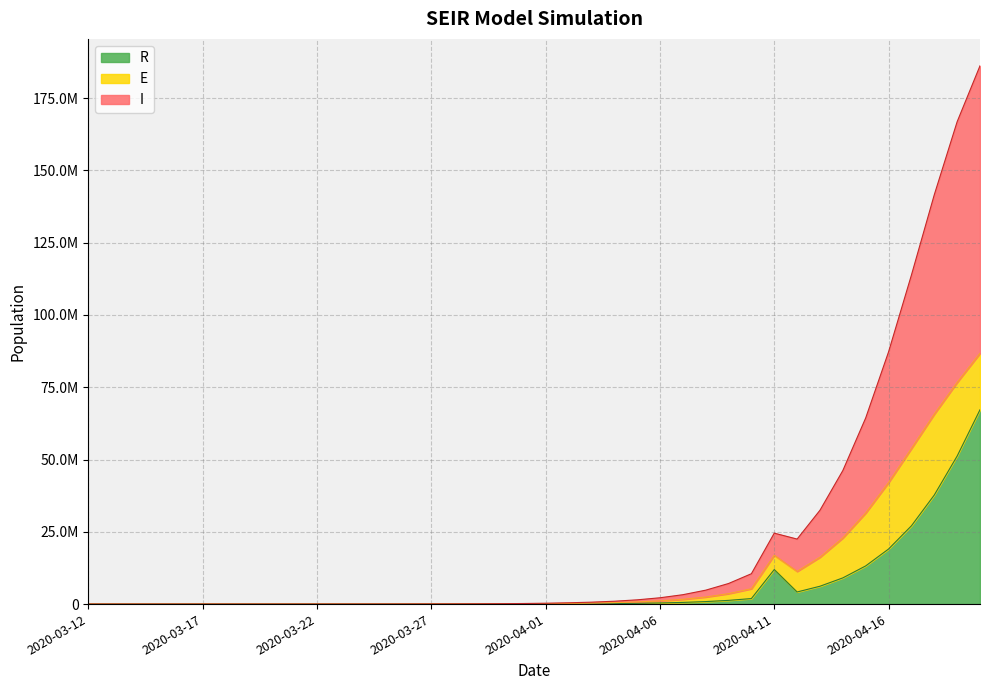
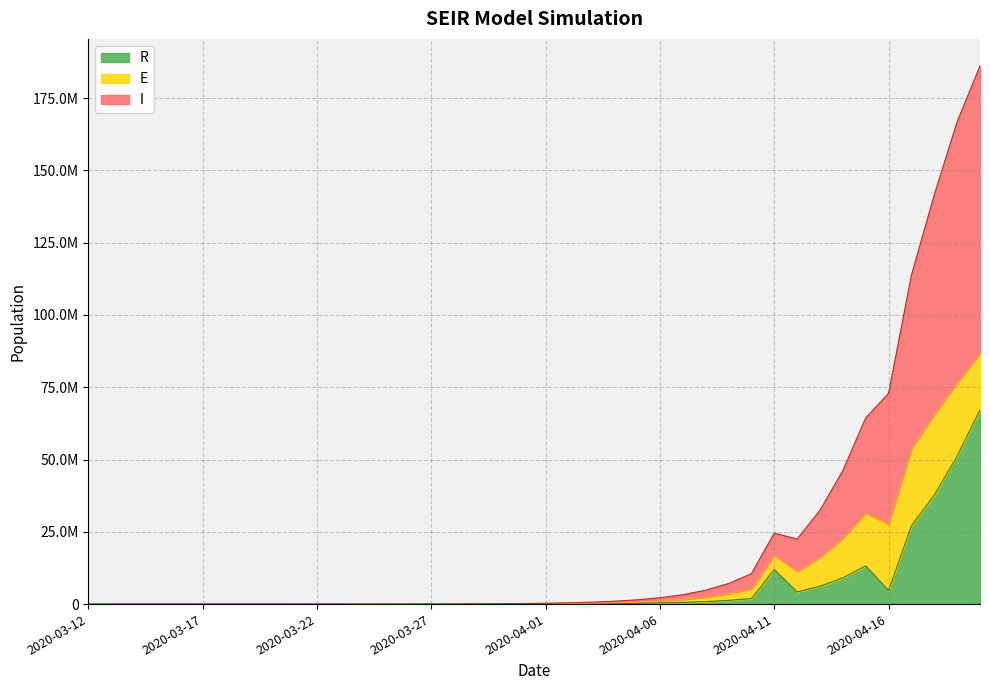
R, 2020-04-16: 19000000 -> 5000000
